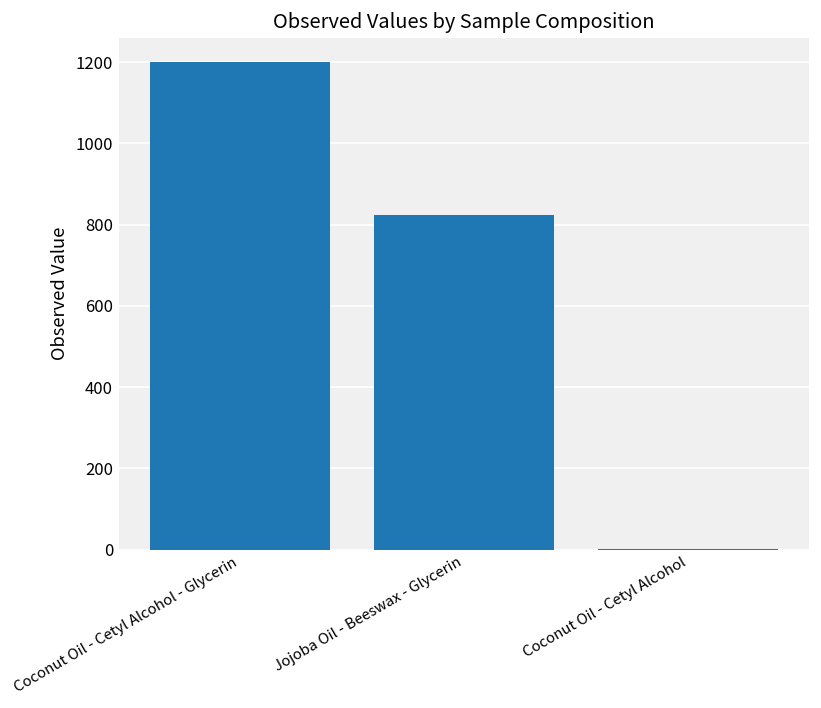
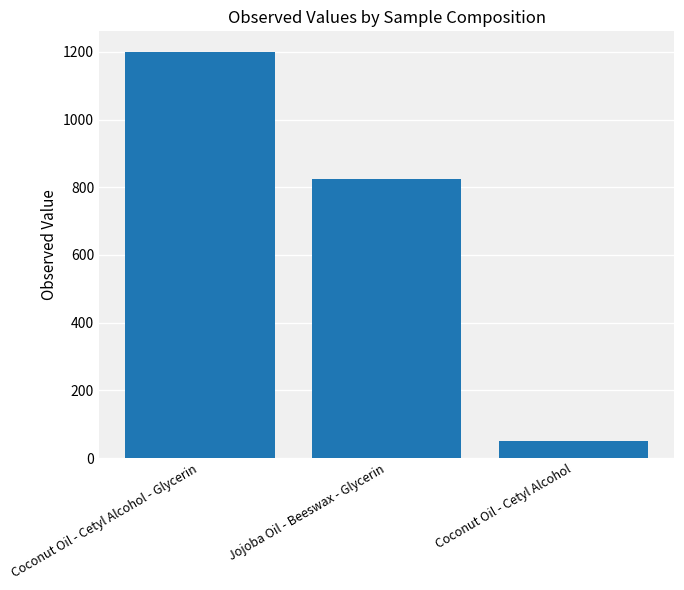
Coconut Oil - Cetyl Alcohol: 0 -> 50
